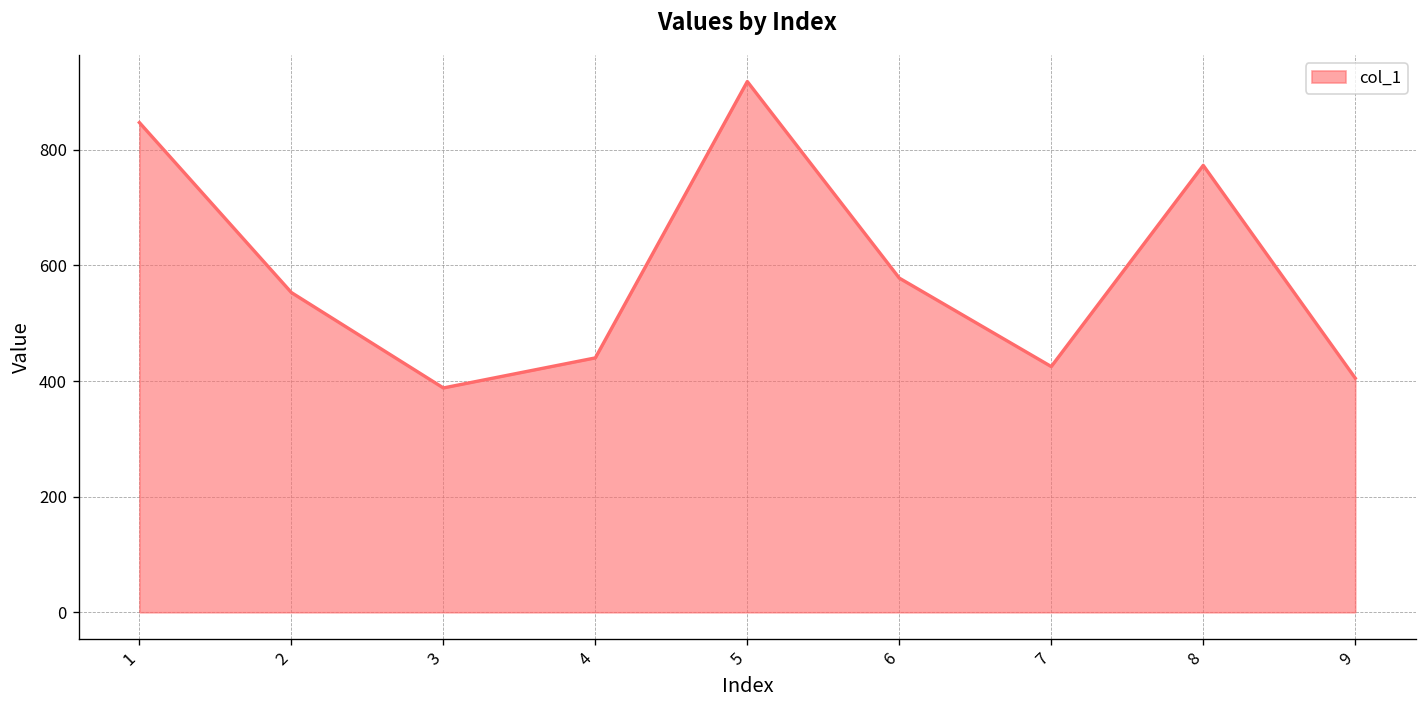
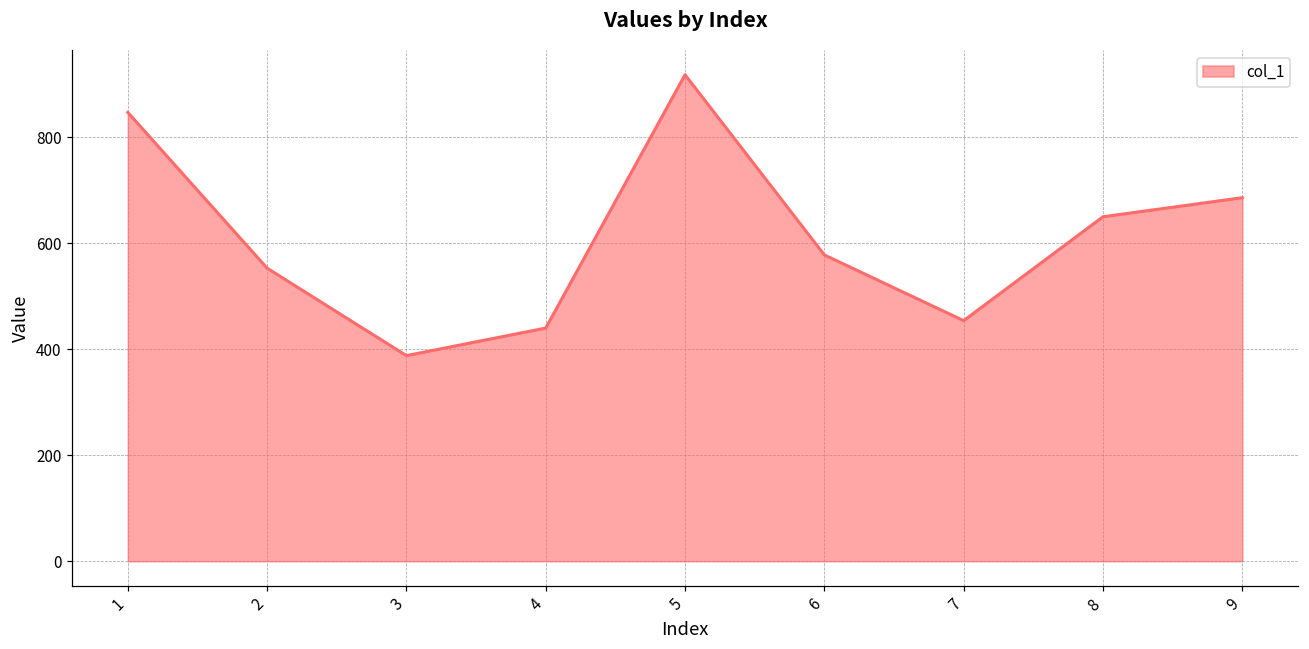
7: 430 -> 450
8: 770 -> 650
9: 410 -> 690
